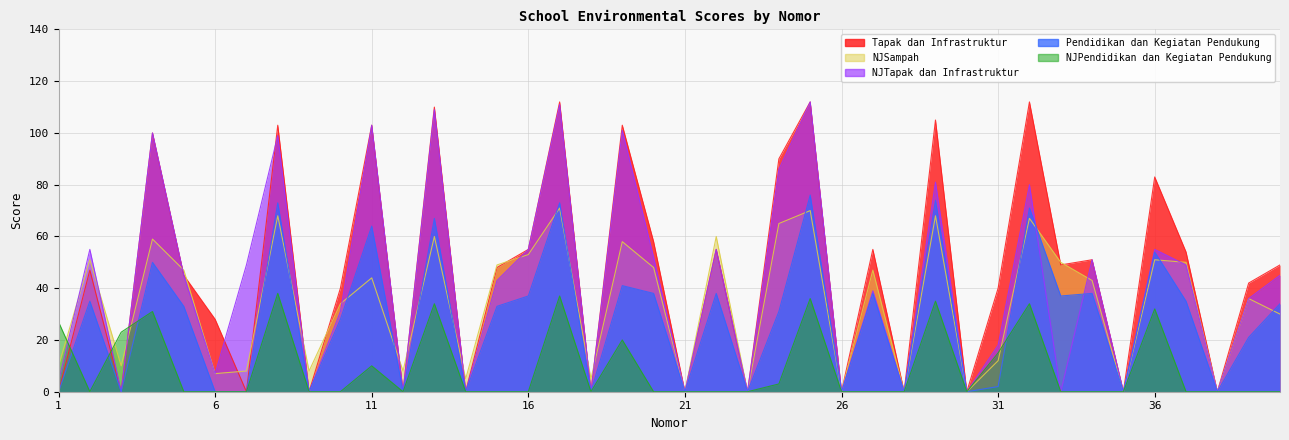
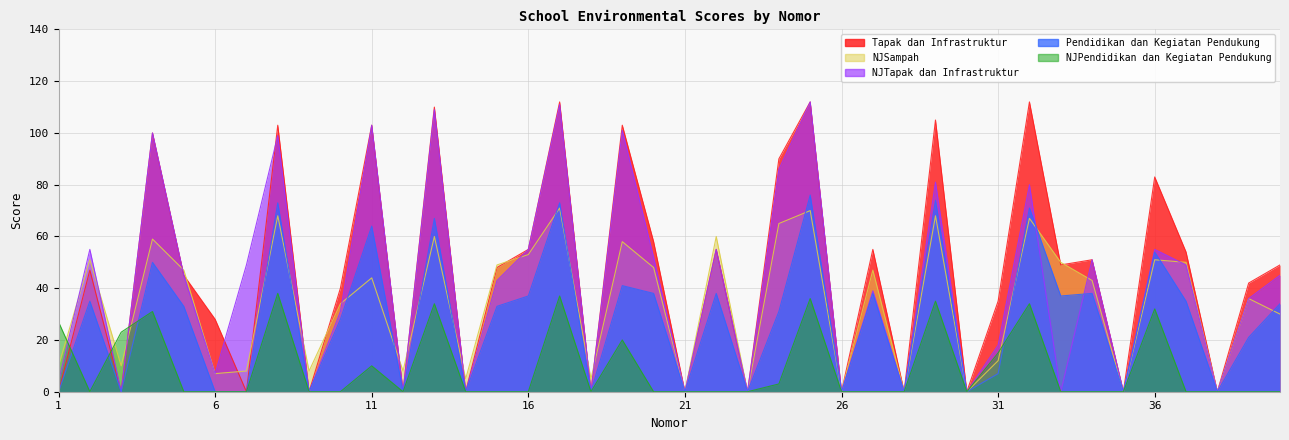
Tapak dan Infrastruktur, 31: 40 -> 35
Pendidikan dan Kegiatan Pendukung, 31: 2 -> 7
